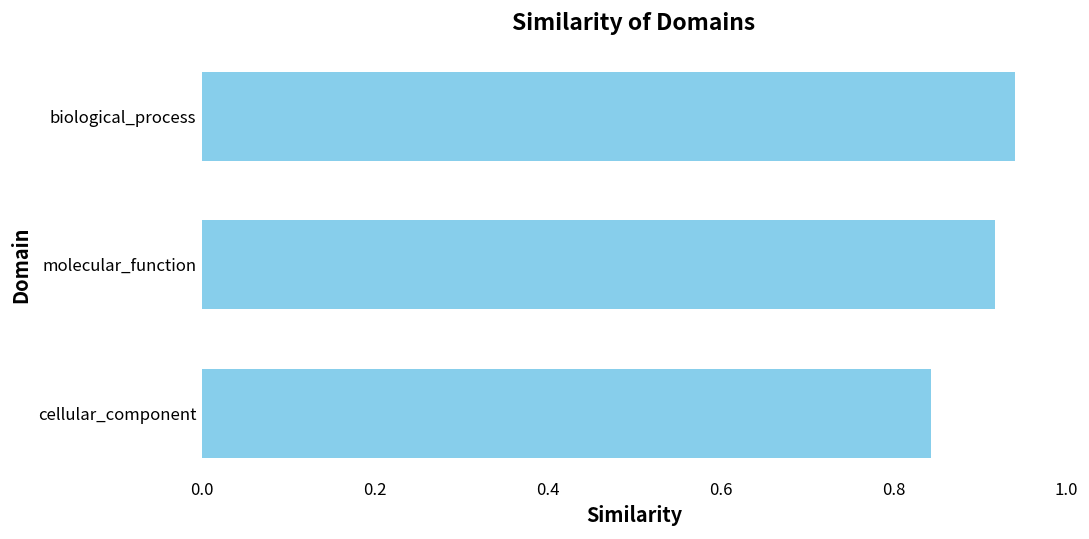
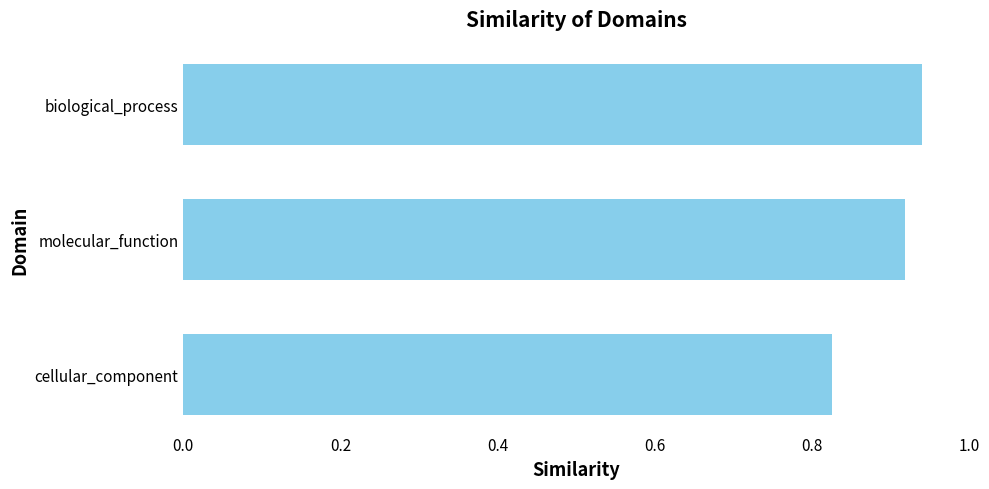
cellular_component: 0.84 -> 0.83
